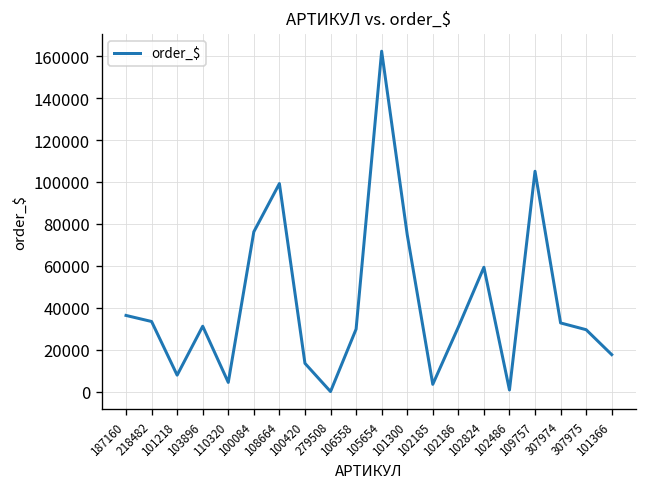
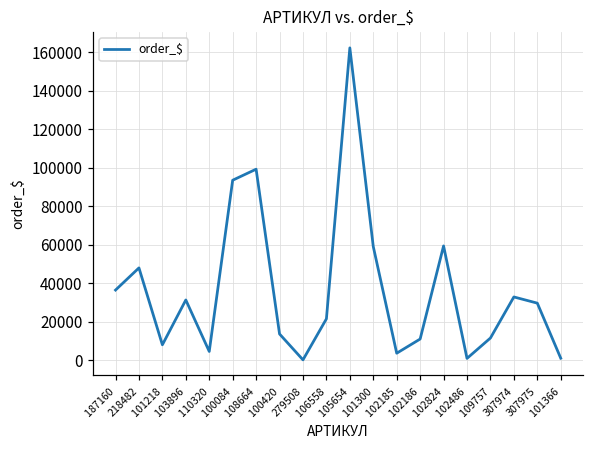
218482: 34000 -> 48000
100084: 76000 -> 94000
106558: 30000 -> 21000
101300: 75000 -> 59000
102186: 31000 -> 11000
109757: 105000 -> 11000
101366: 18000 -> 1000
